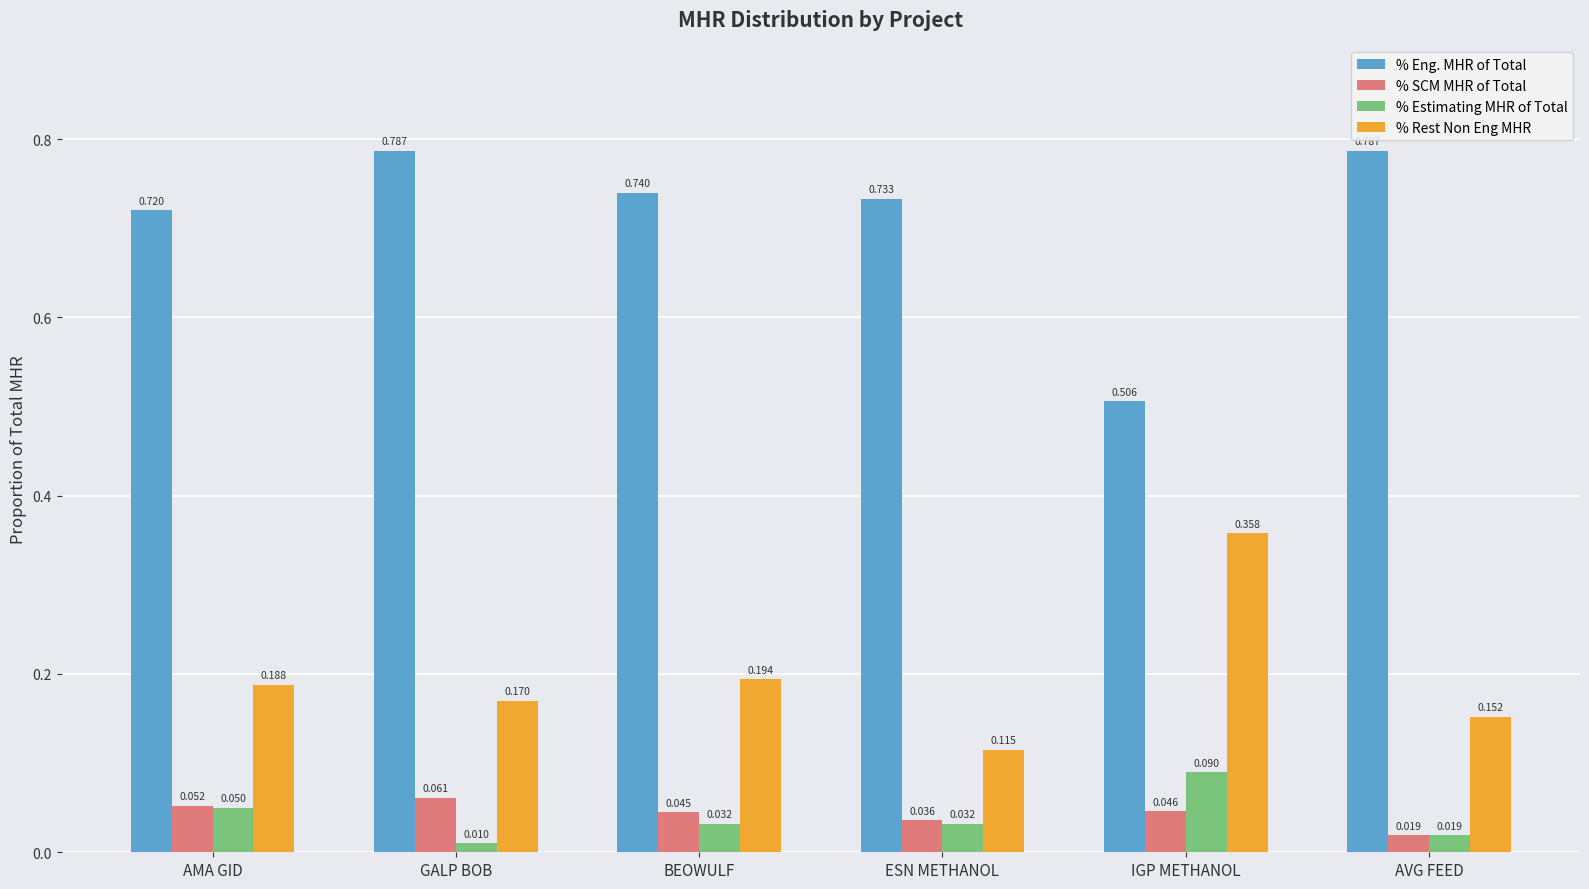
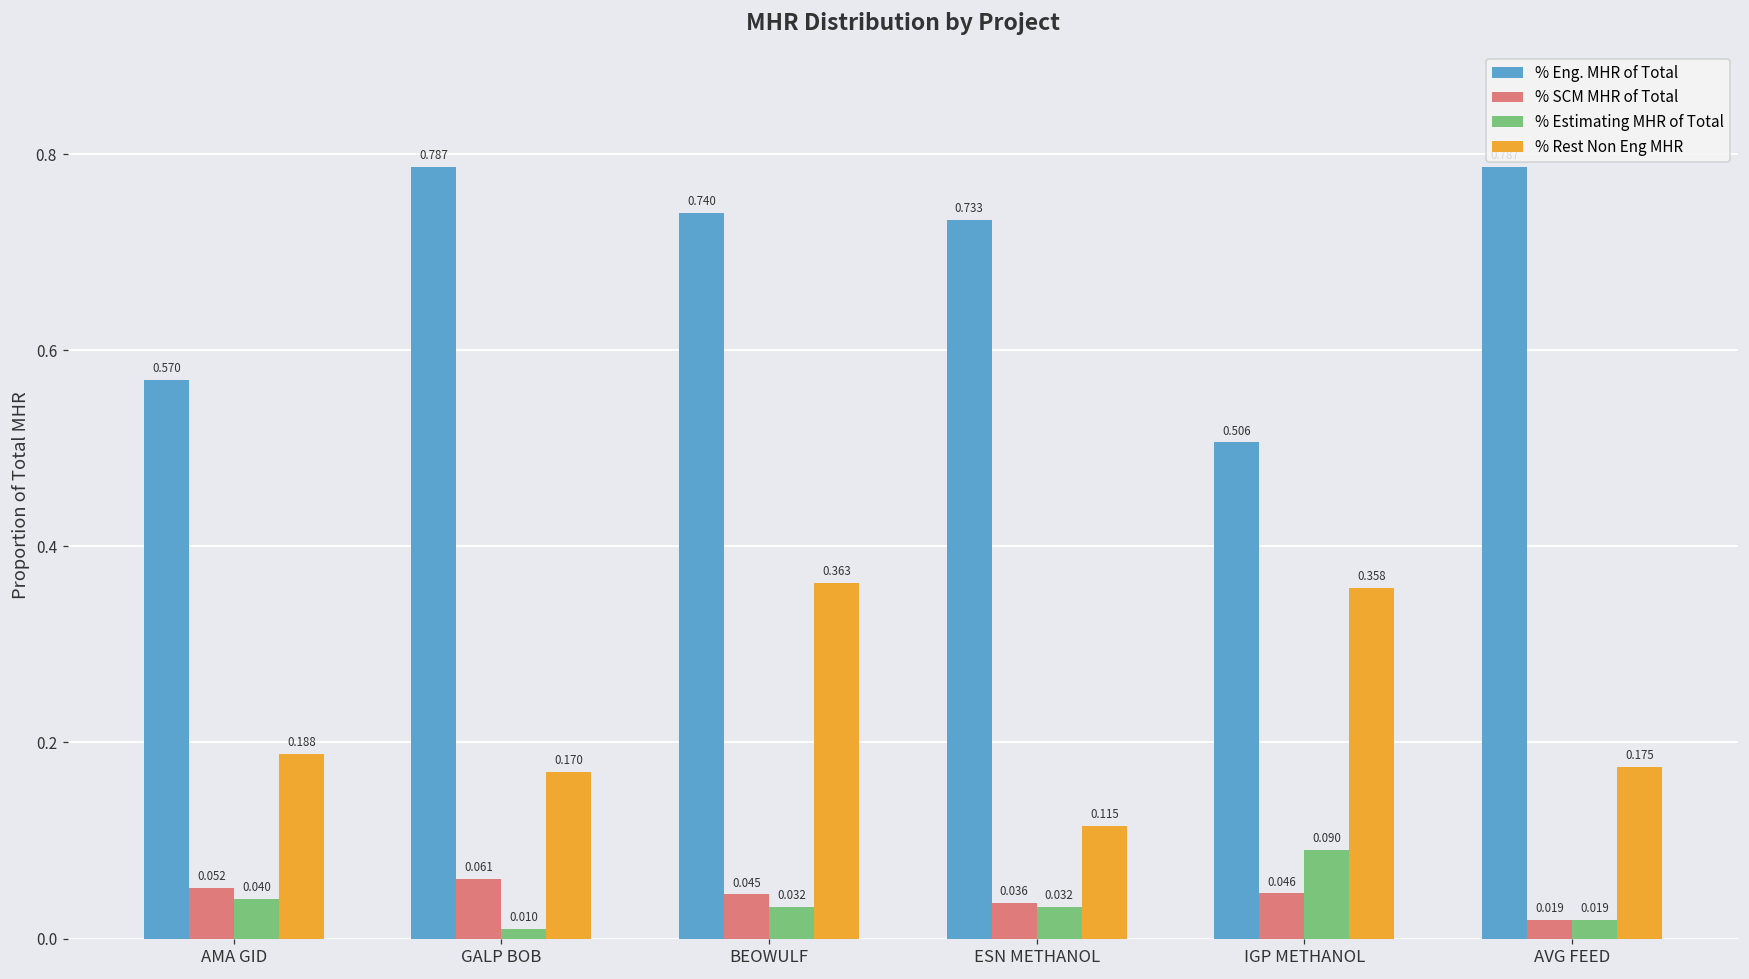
% Eng. MHR of Total, AMA GID: 0.720 -> 0.570
% Estimating MHR of Total, AMA GID: 0.050 -> 0.040
% Rest Non Eng MHR, BEOWULF: 0.194 -> 0.363
% Rest Non Eng MHR, AVG FEED: 0.152 -> 0.175
